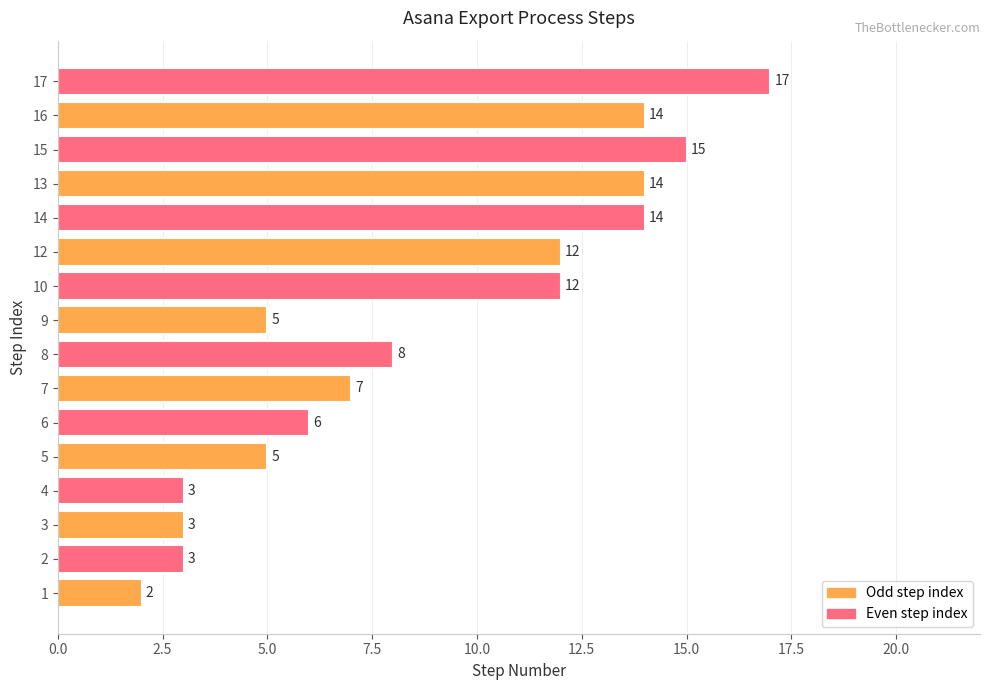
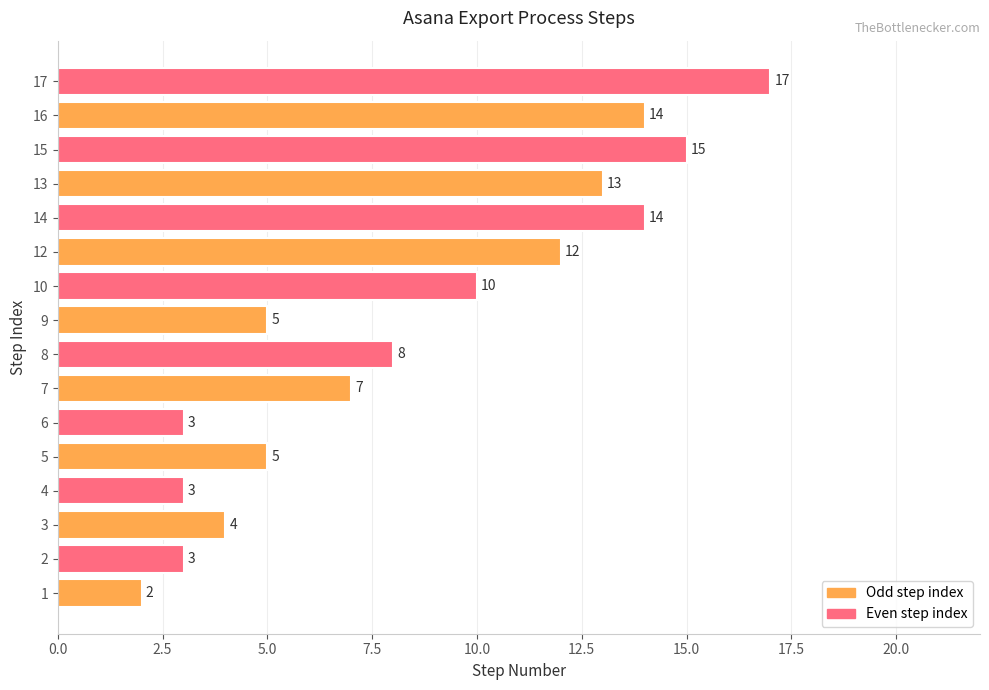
13: 14 -> 13
10: 12 -> 10
6: 6 -> 3
3: 3 -> 4
